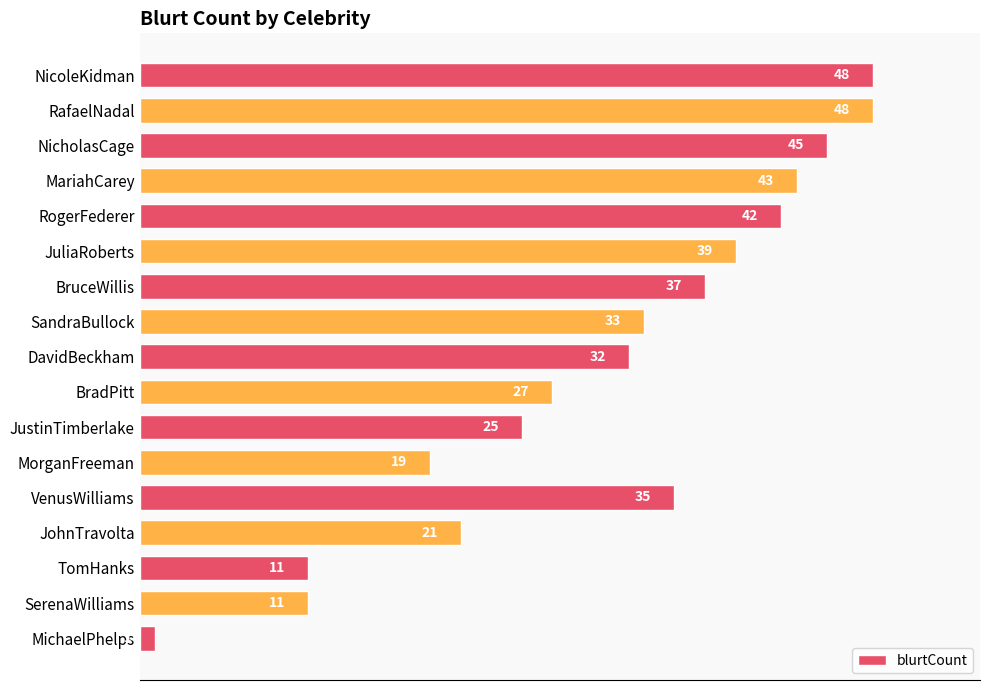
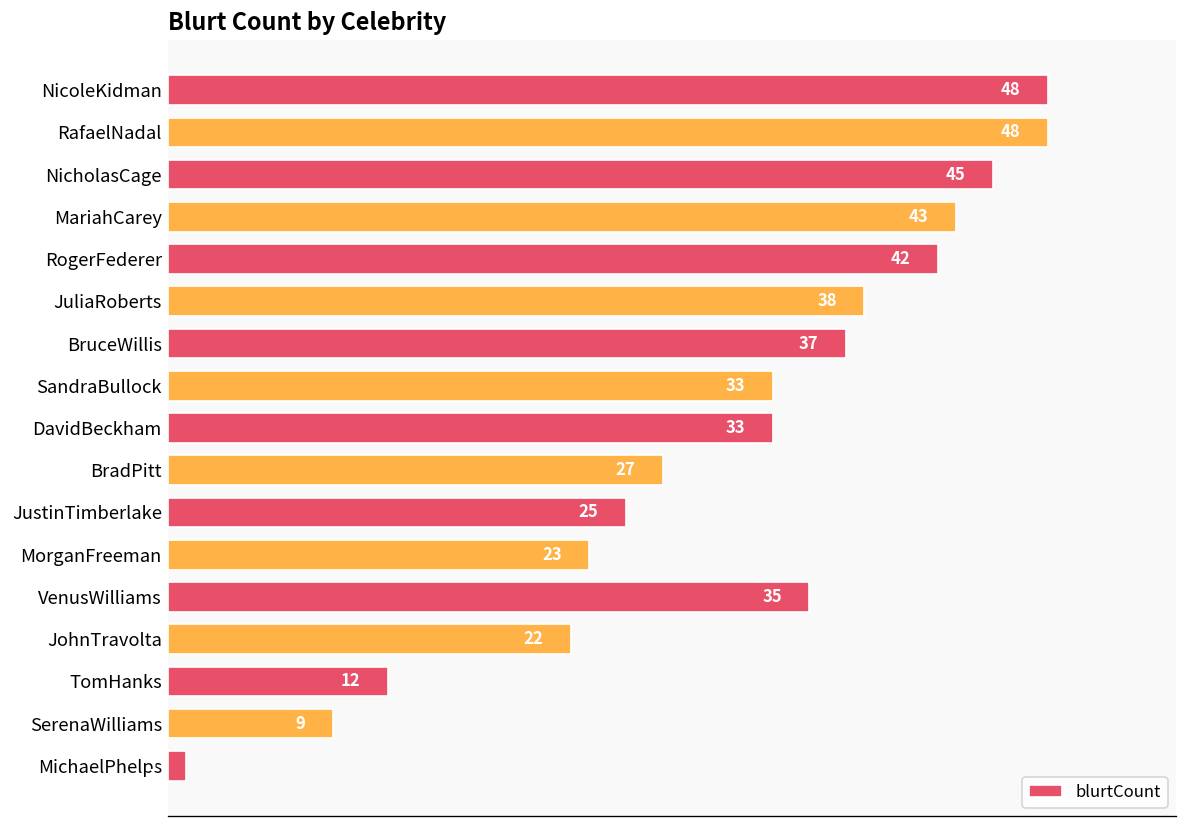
JuliaRoberts: 39 -> 38
DavidBeckham: 32 -> 33
MorganFreeman: 19 -> 23
JohnTravolta: 21 -> 22
TomHanks: 11 -> 12
SerenaWilliams: 11 -> 9
